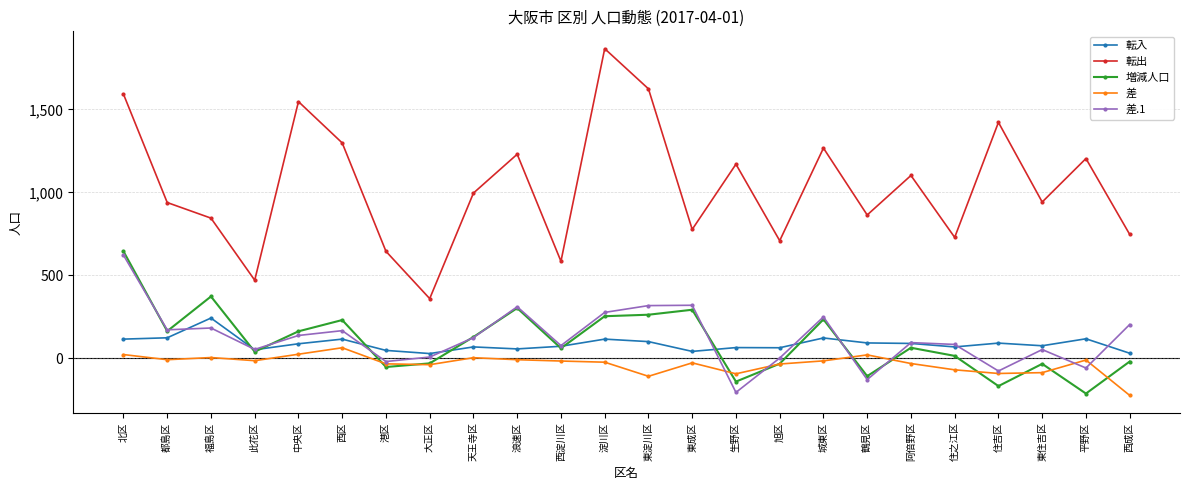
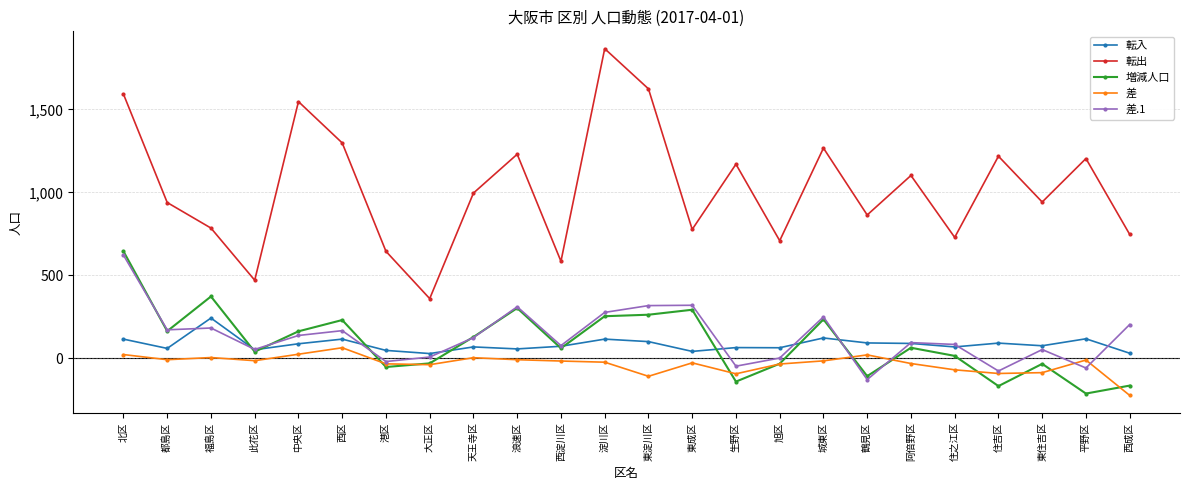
転入, 都島区: 120 -> 60
転出, 福島区: 850 -> 790
差.1, 生野区: -210 -> -50
転出, 住吉区: 1,420 -> 1,220
増減人口, 西成区: -20 -> -160
